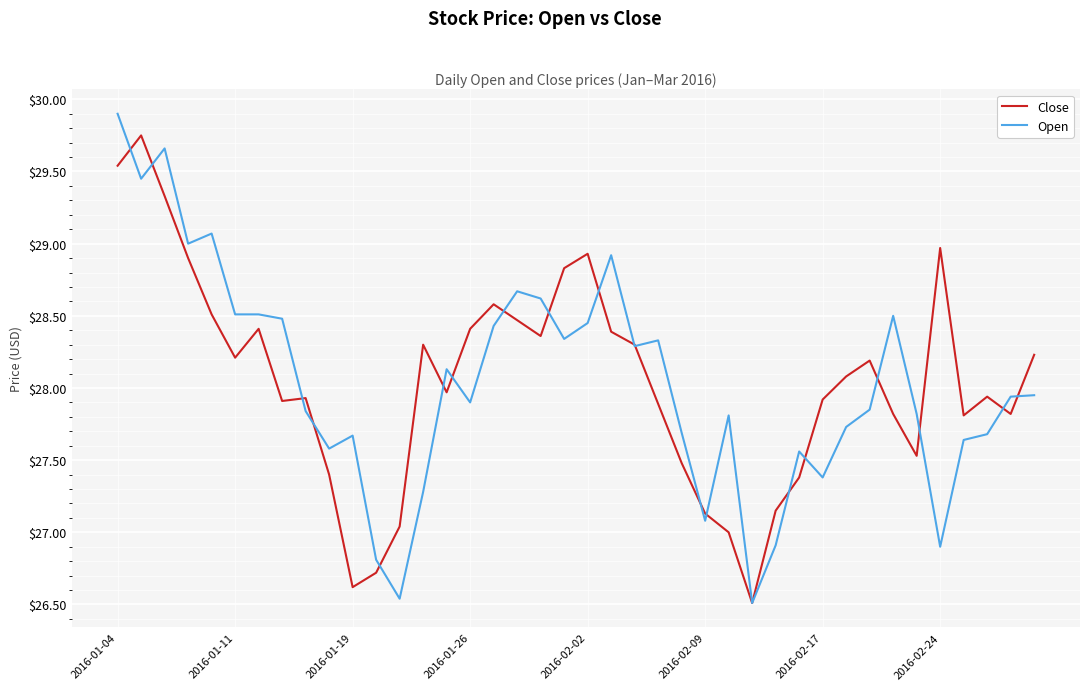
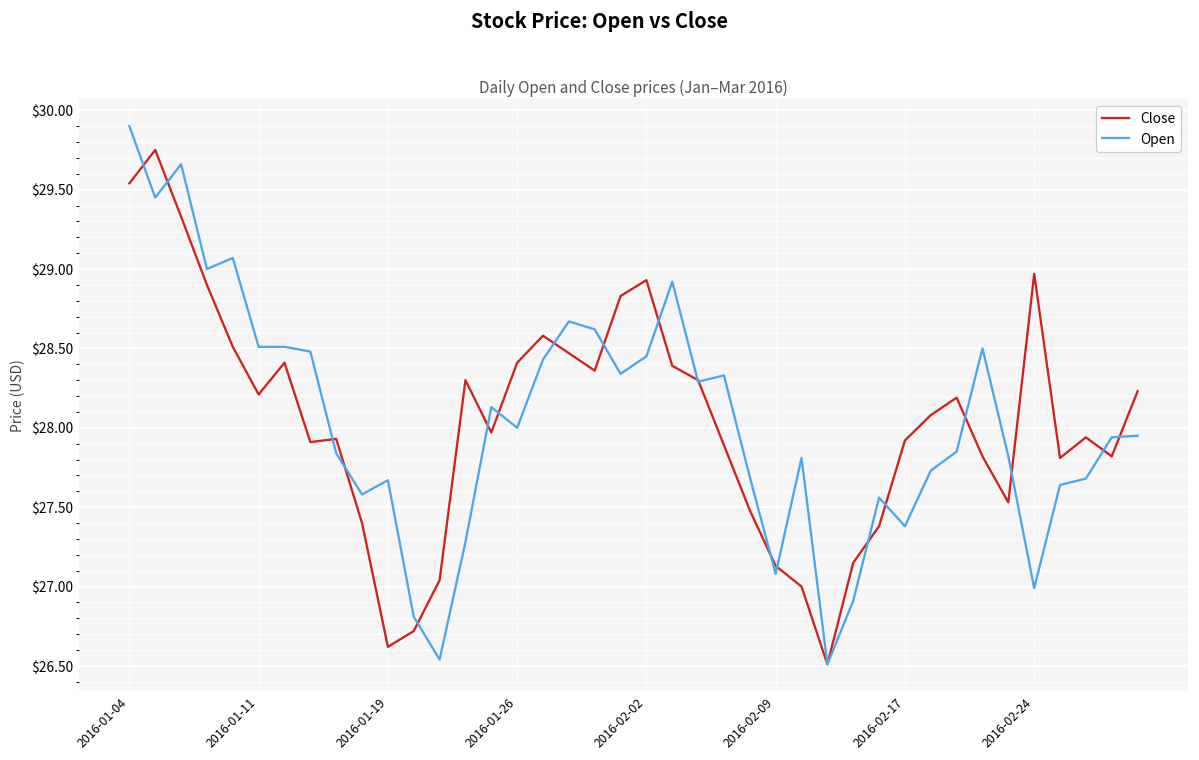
Open, 2016-01-26: $27.9 -> $28.0
Open, 2016-02-24: $26.90 -> $26.99
